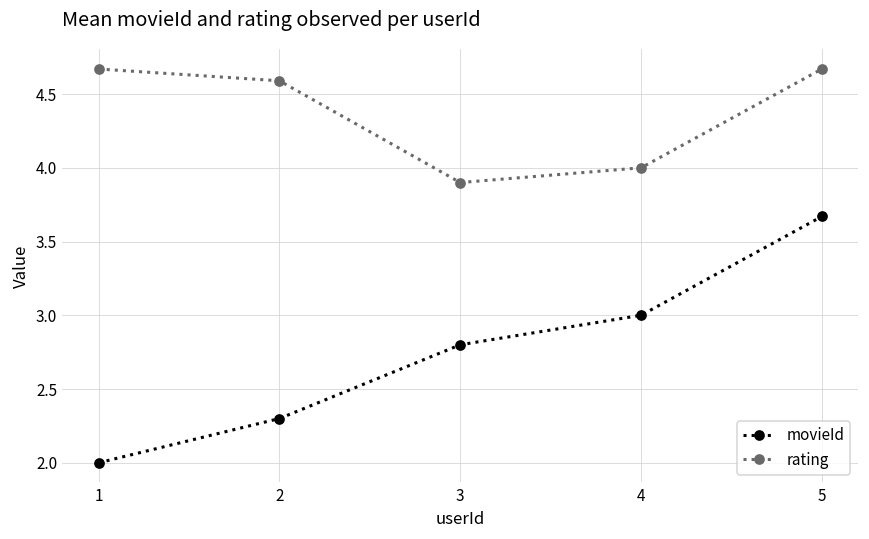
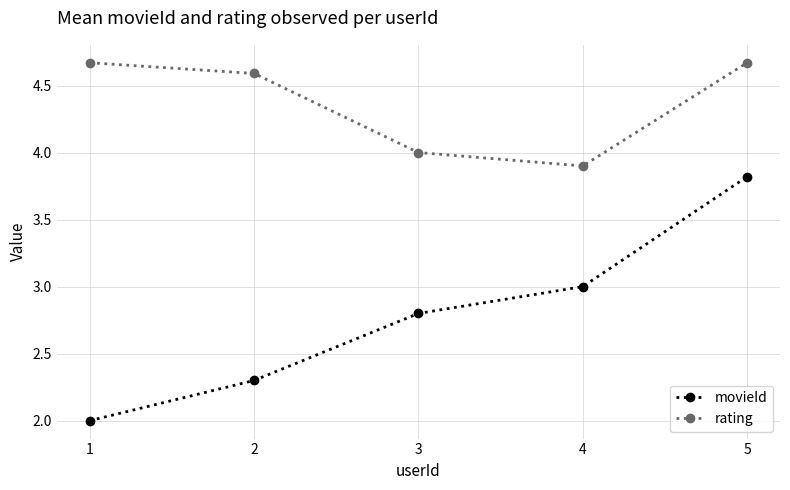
rating, 3: 3.9 -> 4.0
rating, 4: 4.0 -> 3.9
movieId, 5: 3.67 -> 3.82
